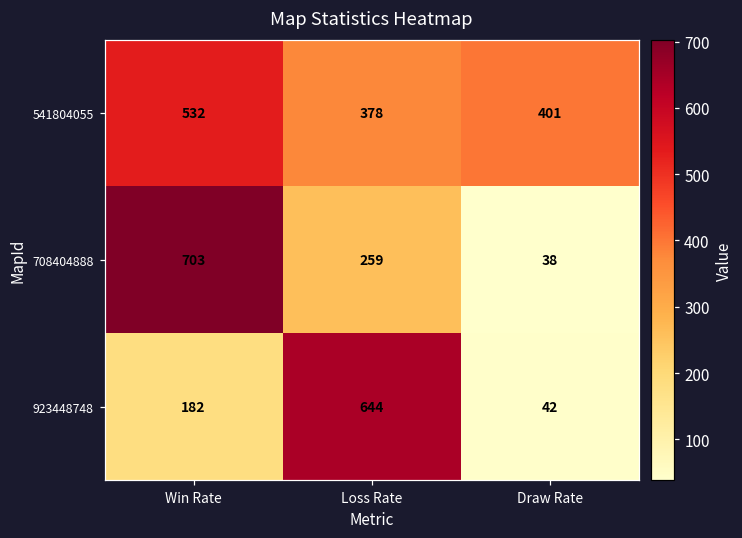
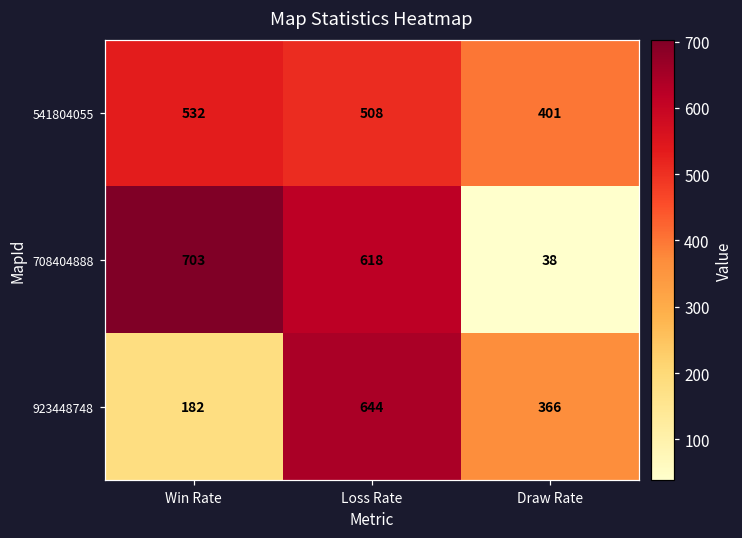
541804055, Loss Rate: 378 -> 508
708404888, Loss Rate: 259 -> 618
923448748, Draw Rate: 42 -> 366
